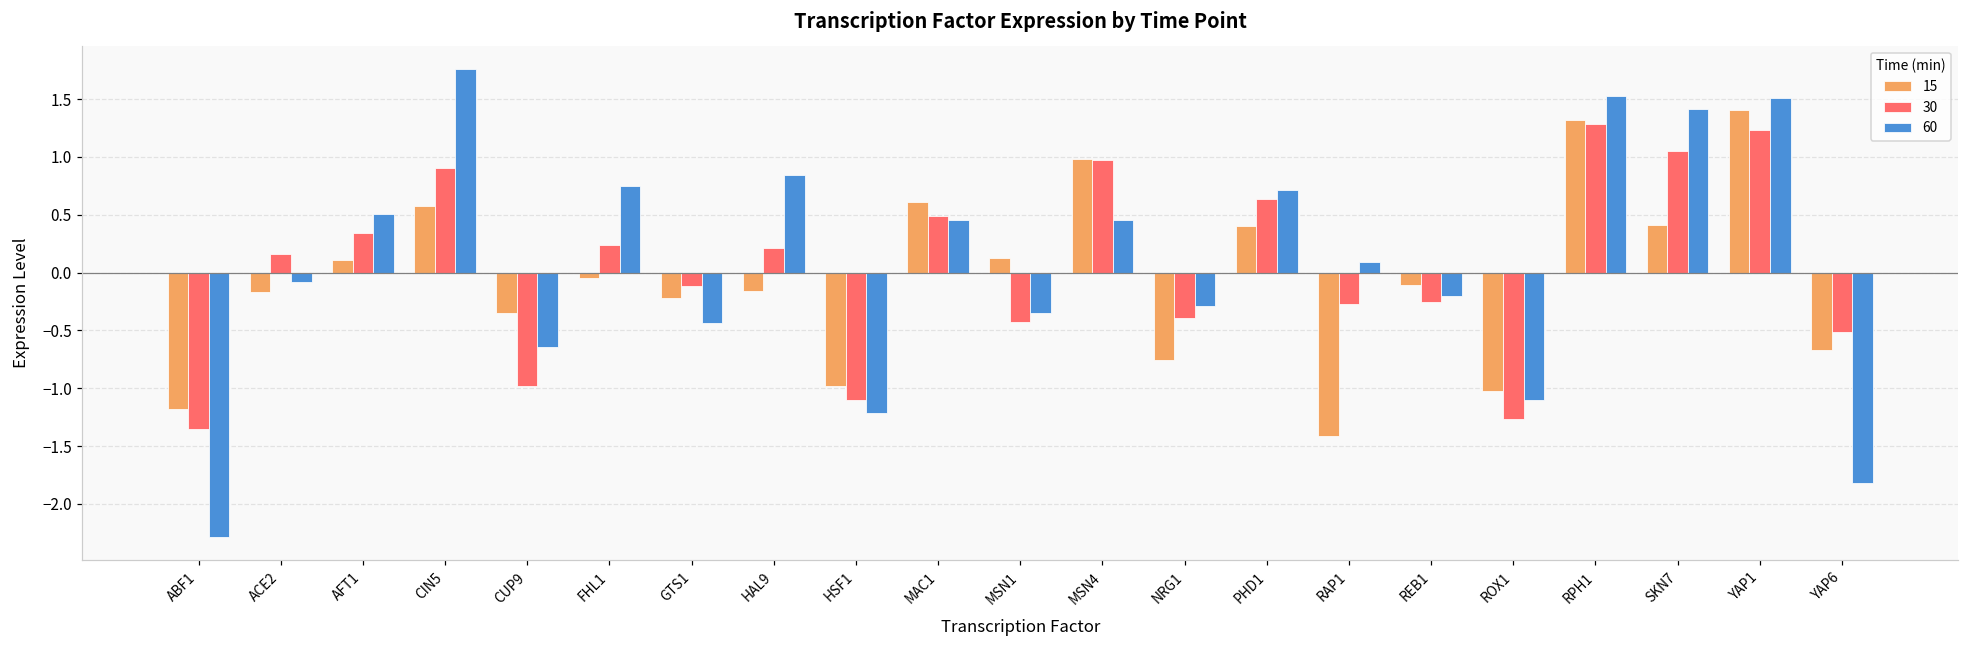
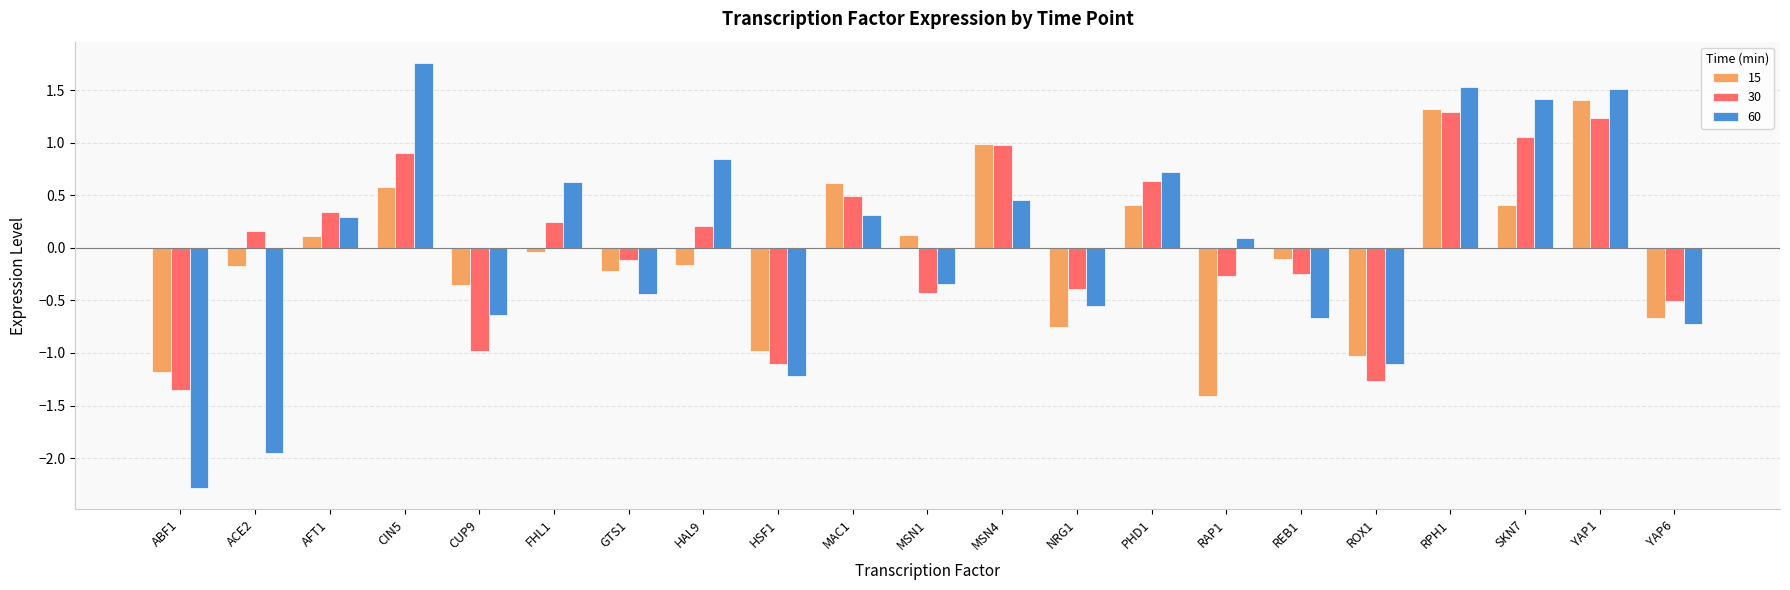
60, ACE2: -0.08 -> -1.95
60, AFT1: 0.51 -> 0.30
60, FHL1: 0.75 -> 0.63
60, MAC1: 0.45 -> 0.31
60, NRG1: -0.29 -> -0.56
60, REB1: -0.20 -> -0.67
60, YAP6: -1.82 -> -0.72
